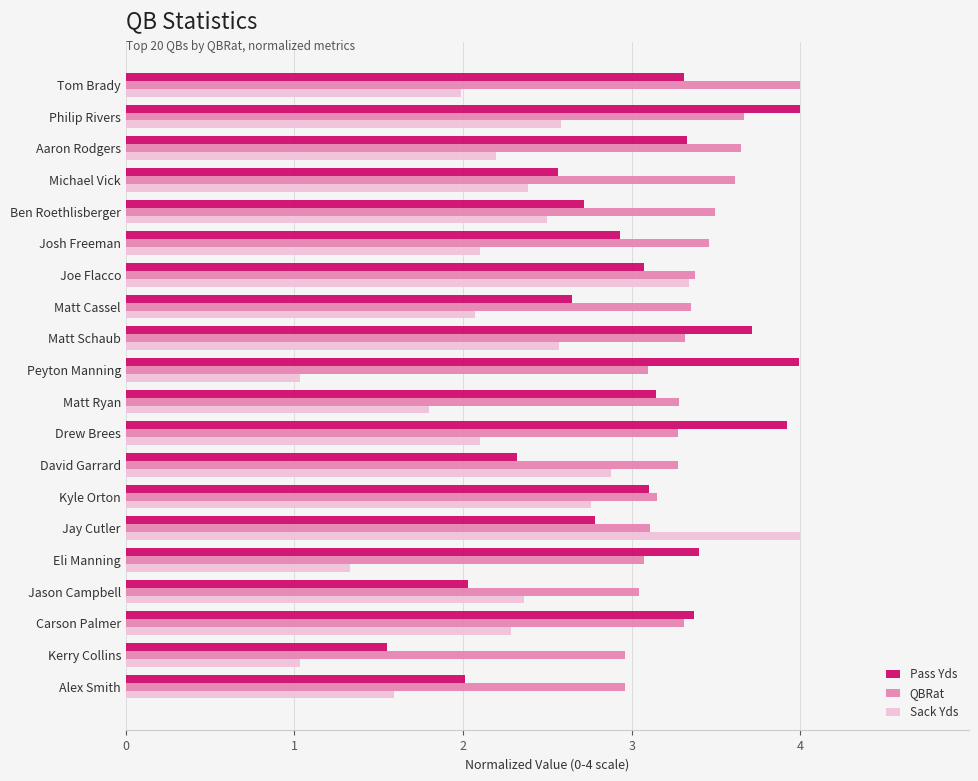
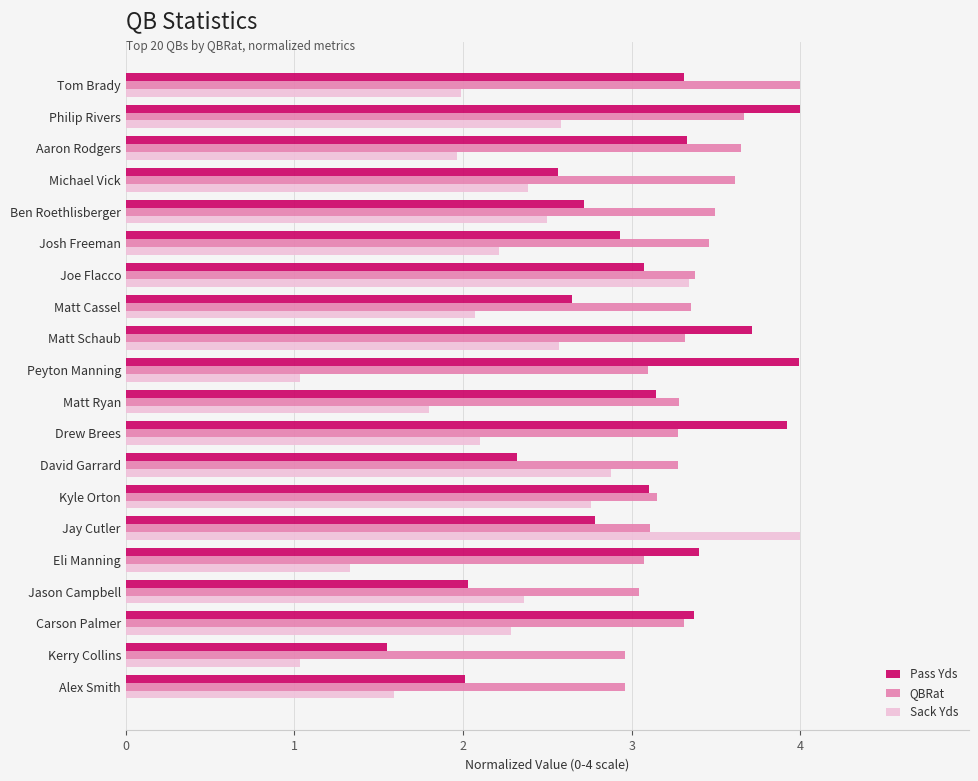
Sack Yds, Aaron Rodgers: 2.19 -> 1.97
Sack Yds, Josh Freeman: 2.10 -> 2.22
